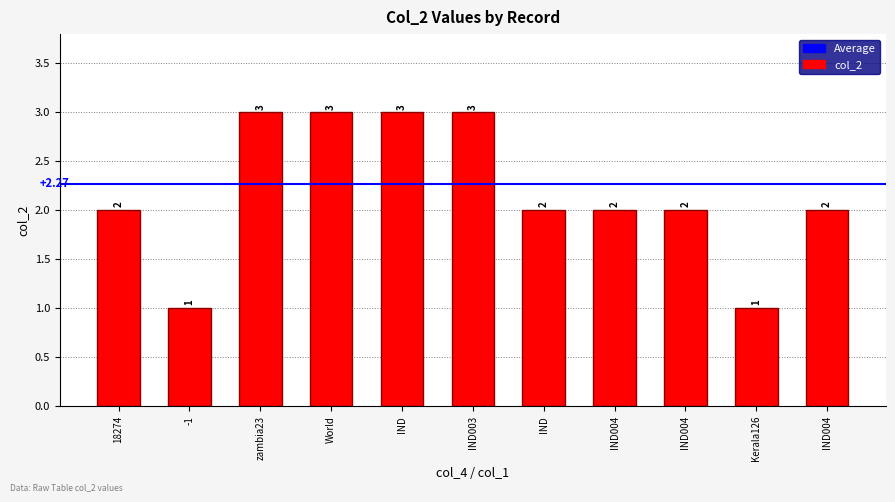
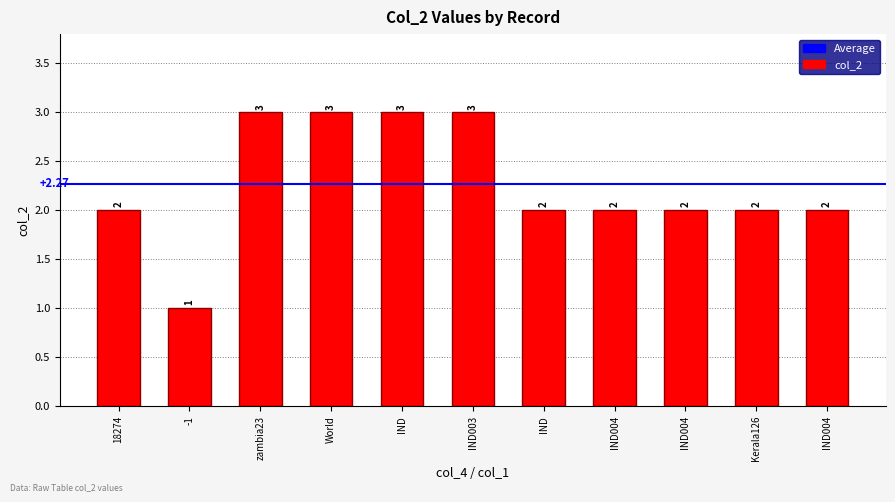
Kerala126: 1 -> 2
